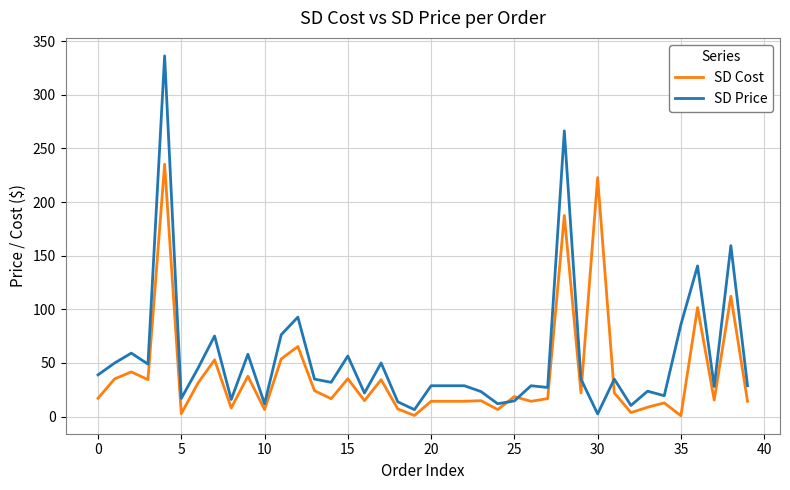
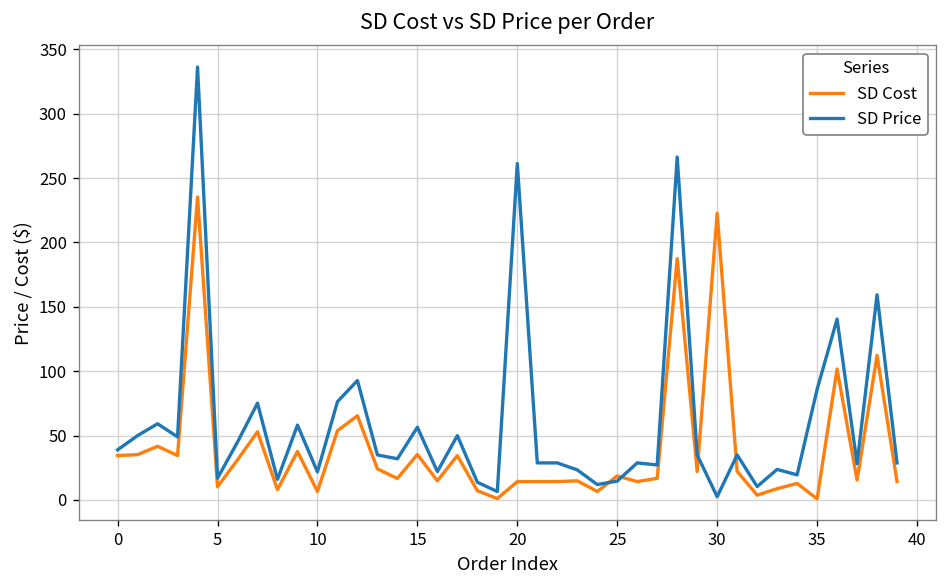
SD Cost, 0: 17 -> 34
SD Cost, 5: 3 -> 10
SD Price, 10: 12 -> 22
SD Price, 20: 29 -> 261
